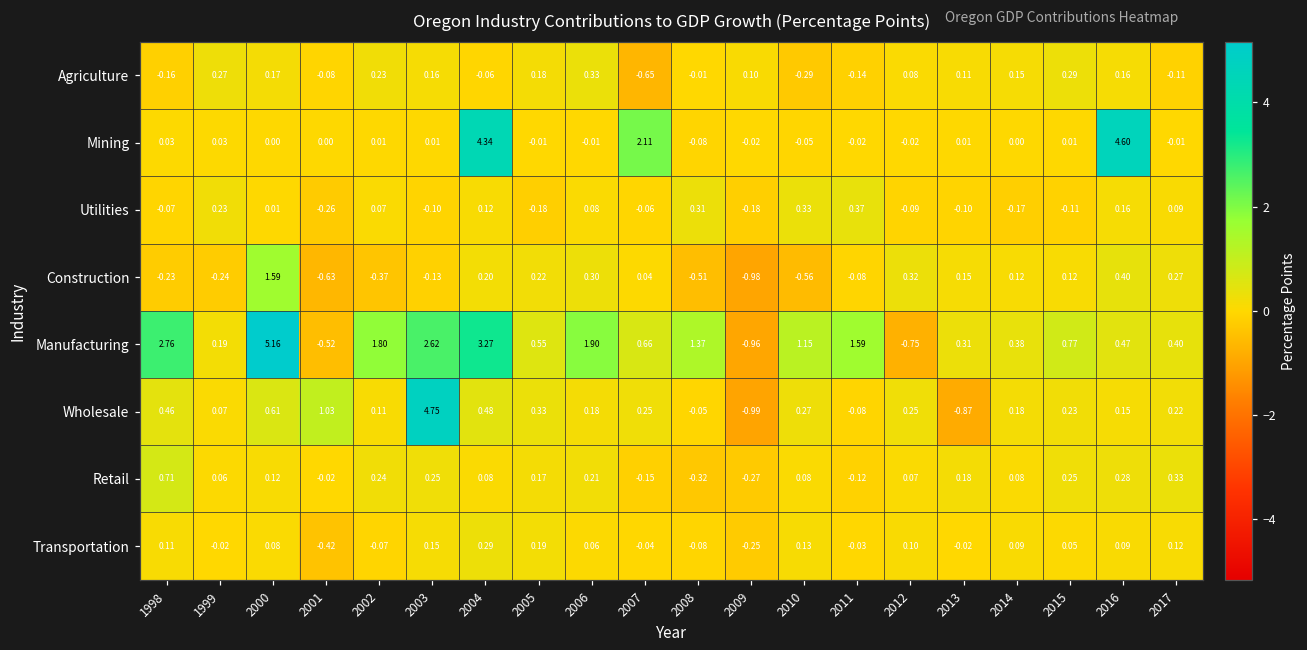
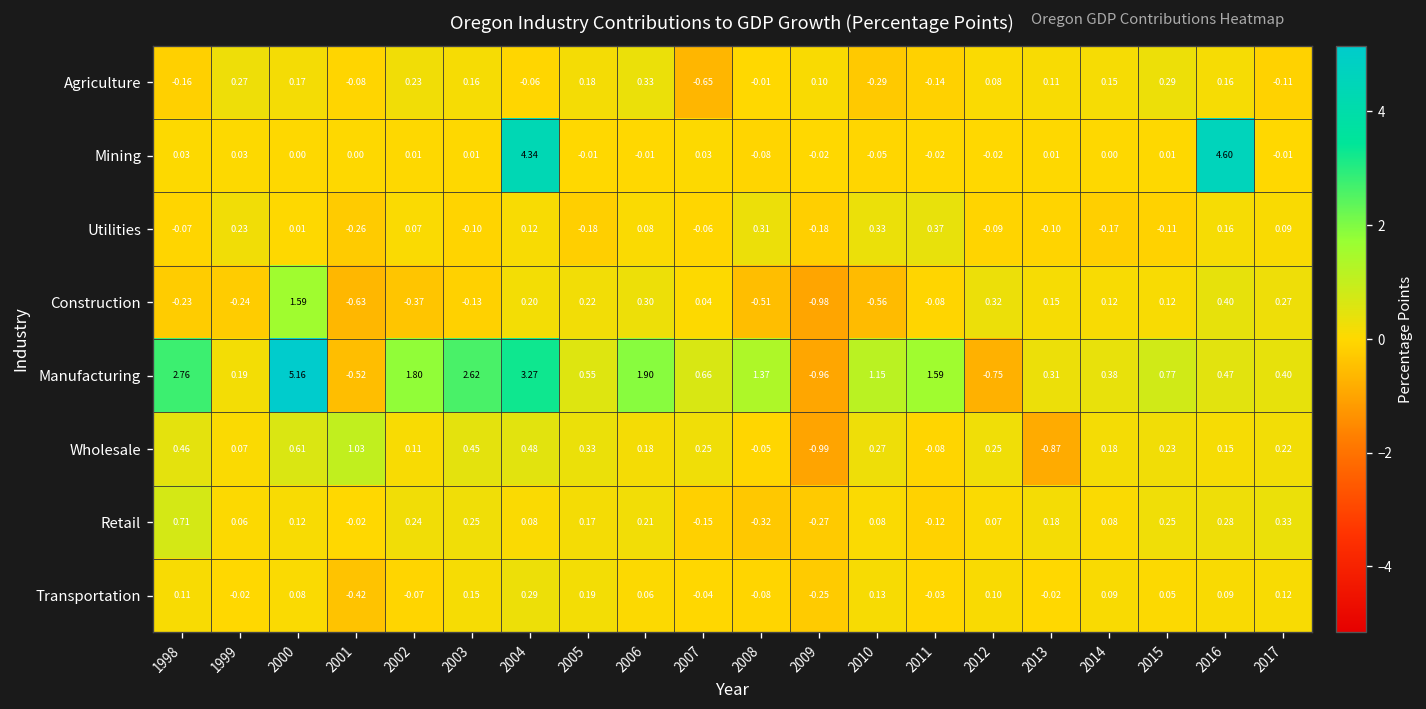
Mining, 2007: 2.11 -> 0.03
Wholesale, 2003: 4.75 -> 0.45
